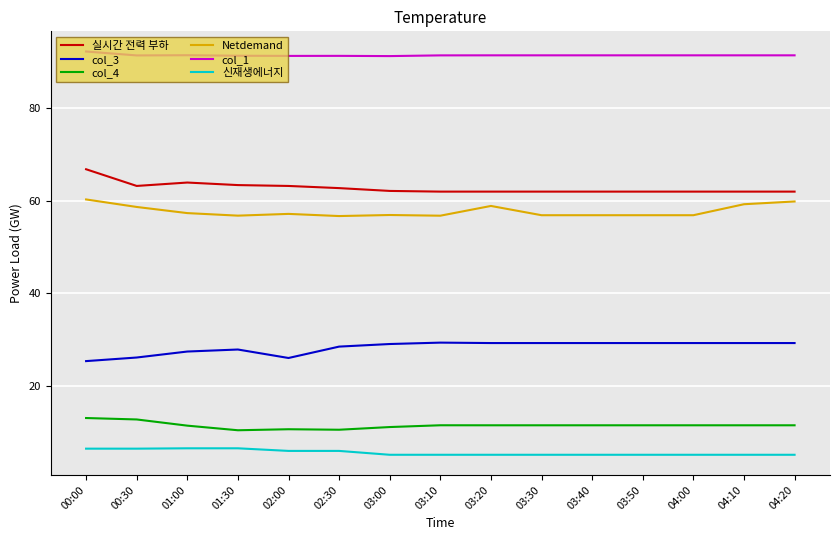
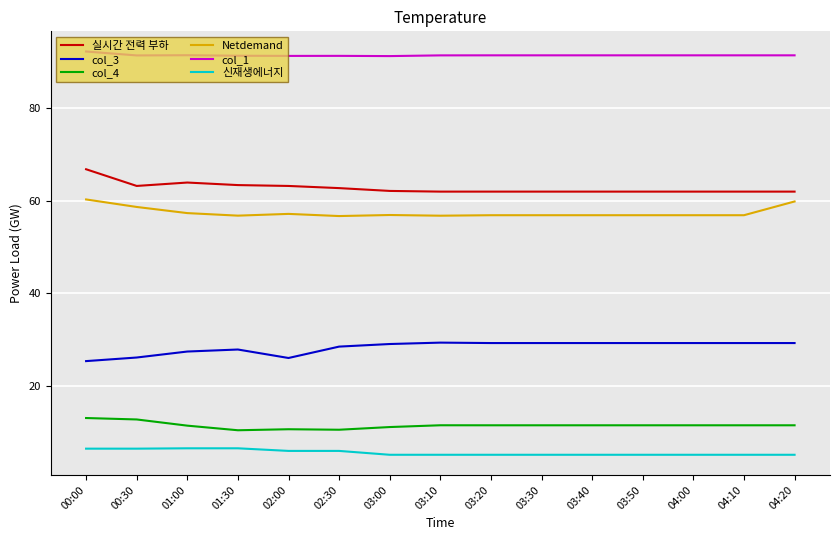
Netdemand, 03:20: 59 -> 57
Netdemand, 04:10: 59 -> 57
